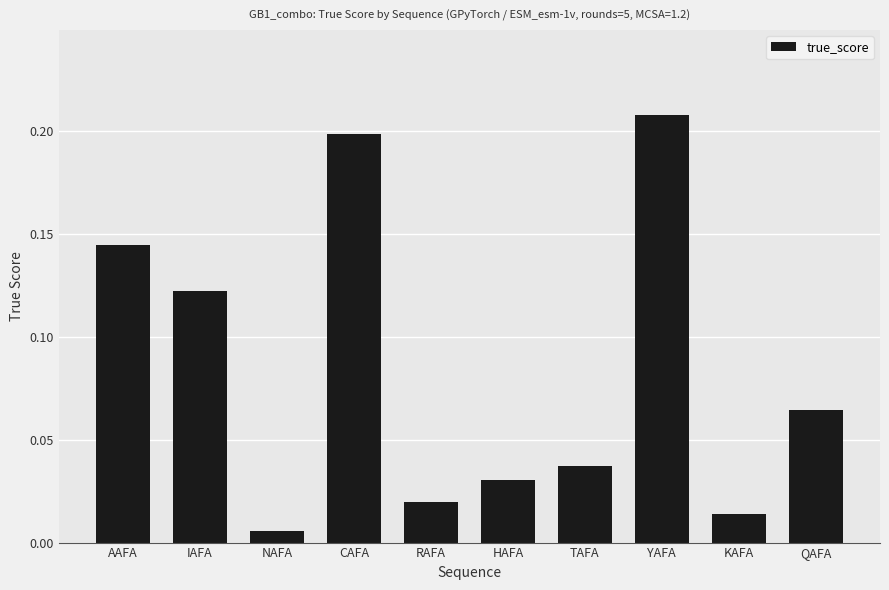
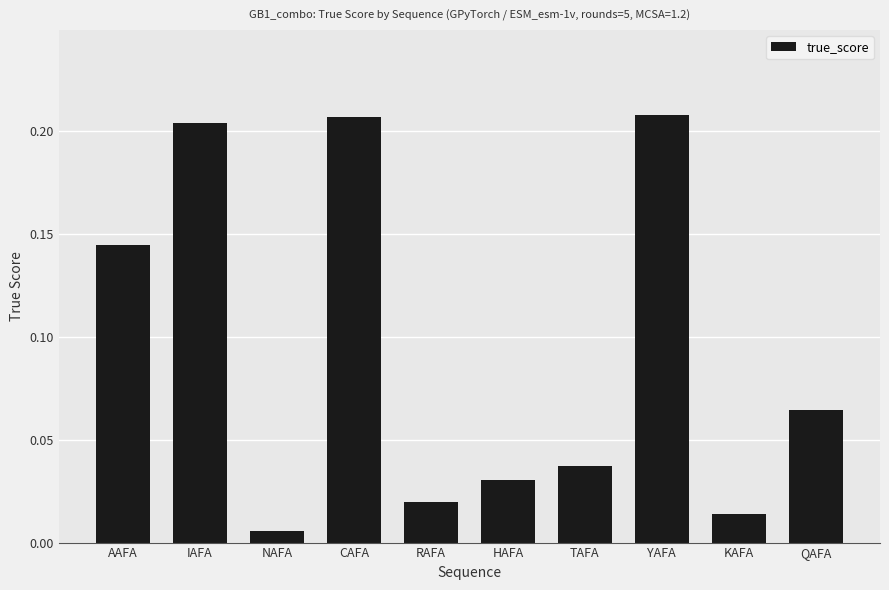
IAFA: 0.123 -> 0.204
CAFA: 0.199 -> 0.207
